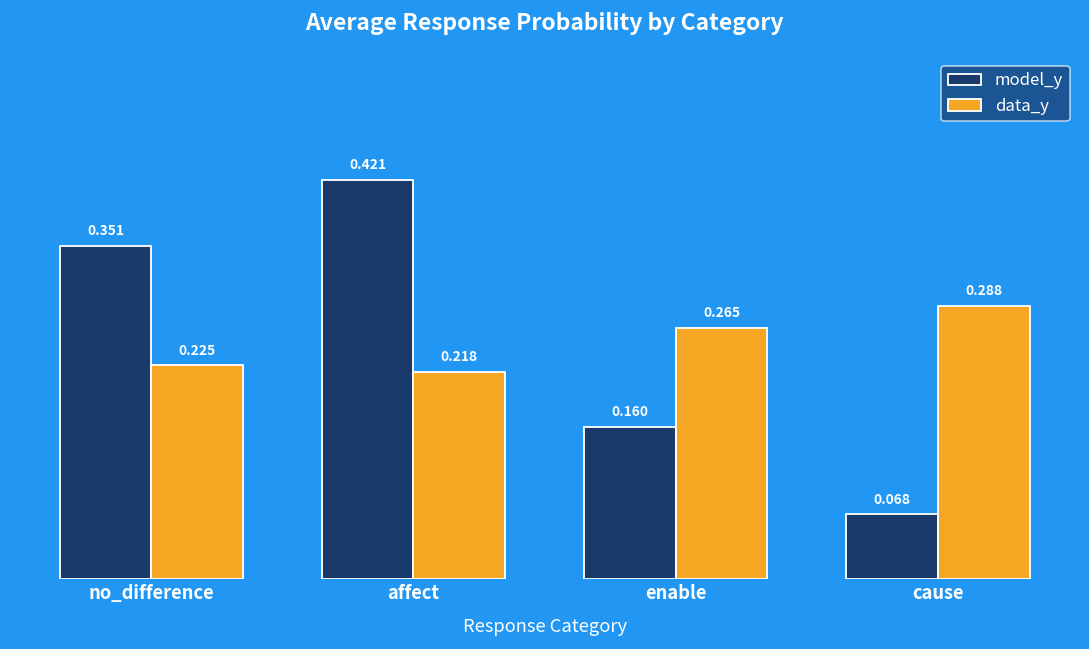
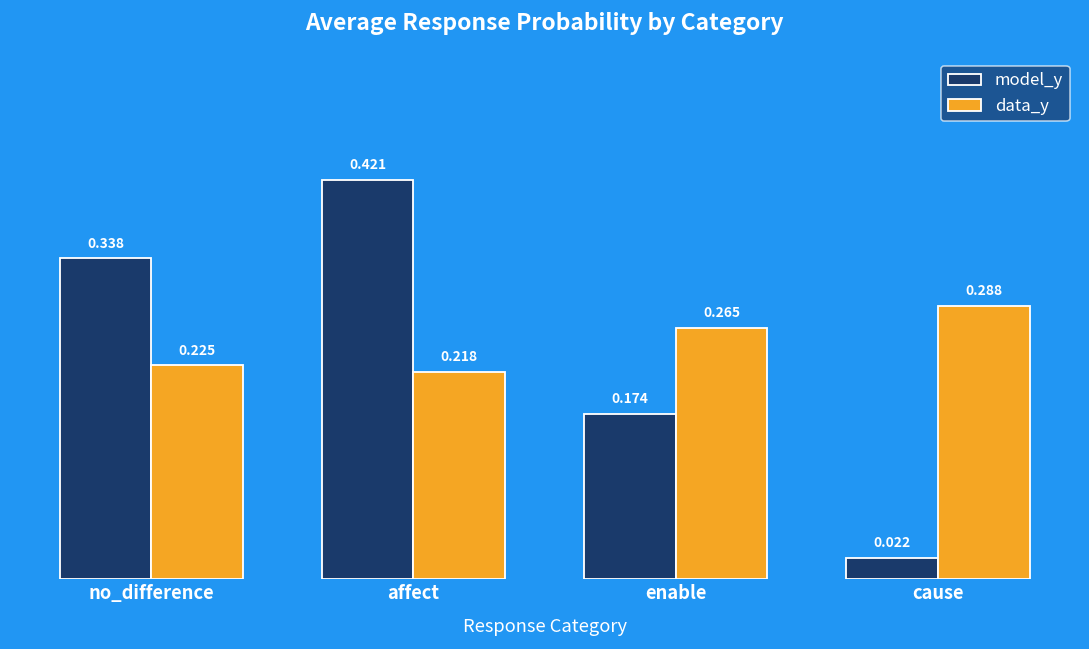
model_y, no_difference: 0.351 -> 0.338
model_y, enable: 0.160 -> 0.174
model_y, cause: 0.068 -> 0.022
